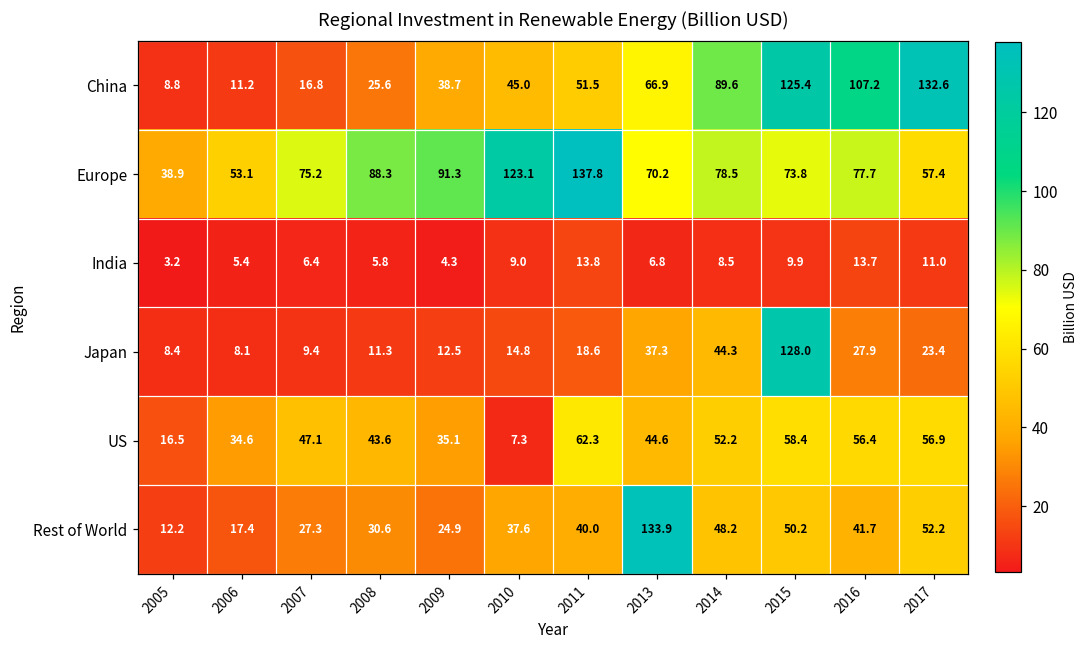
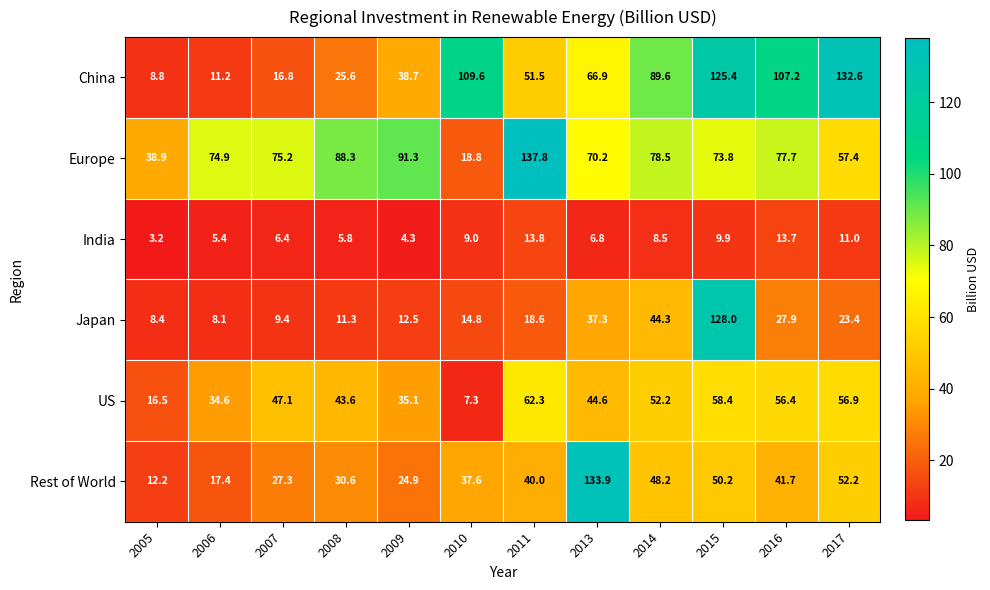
China, 2010: 45.0 -> 109.6
Europe, 2006: 53.1 -> 74.9
Europe, 2010: 123.1 -> 18.8
